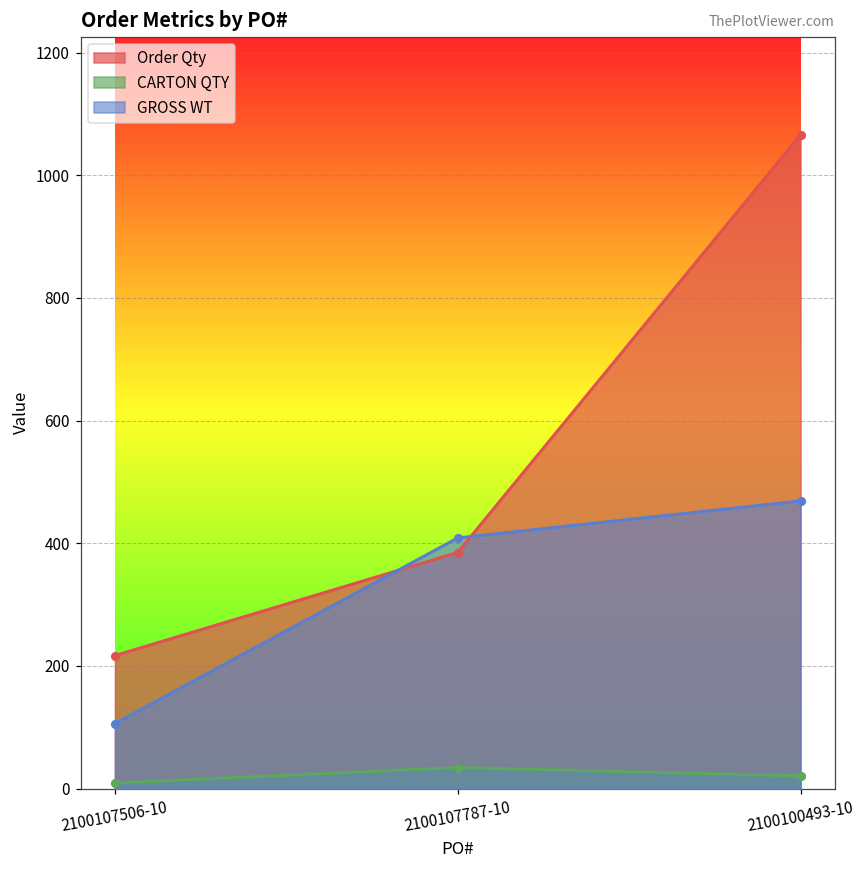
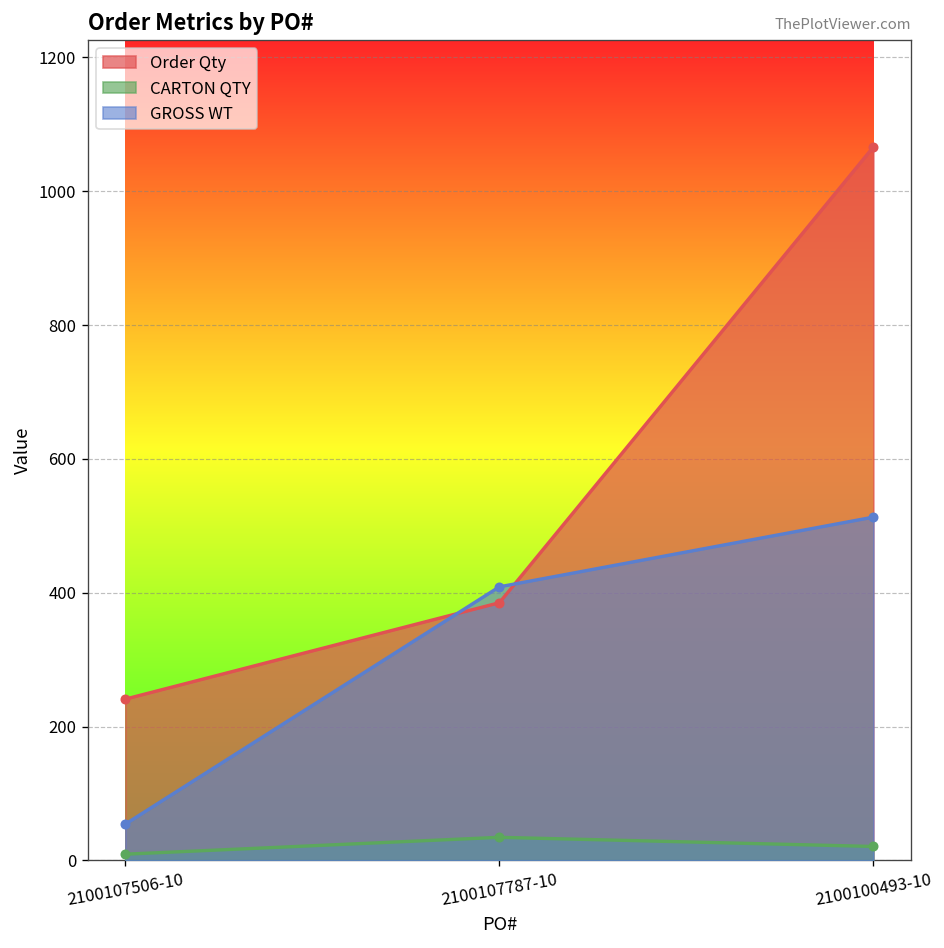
Order Qty, 2100107506-10: 220 -> 240
GROSS WT, 2100107506-10: 110 -> 50
GROSS WT, 2100100493-10: 470 -> 510
